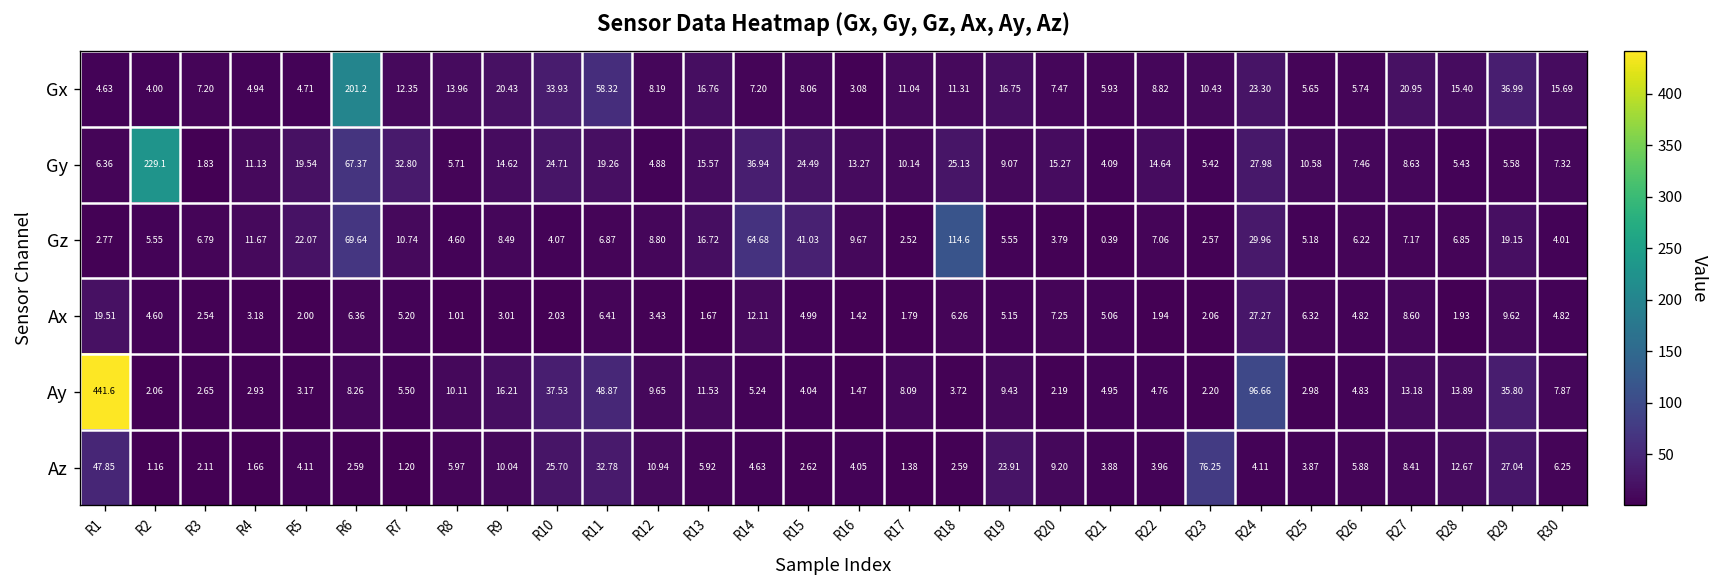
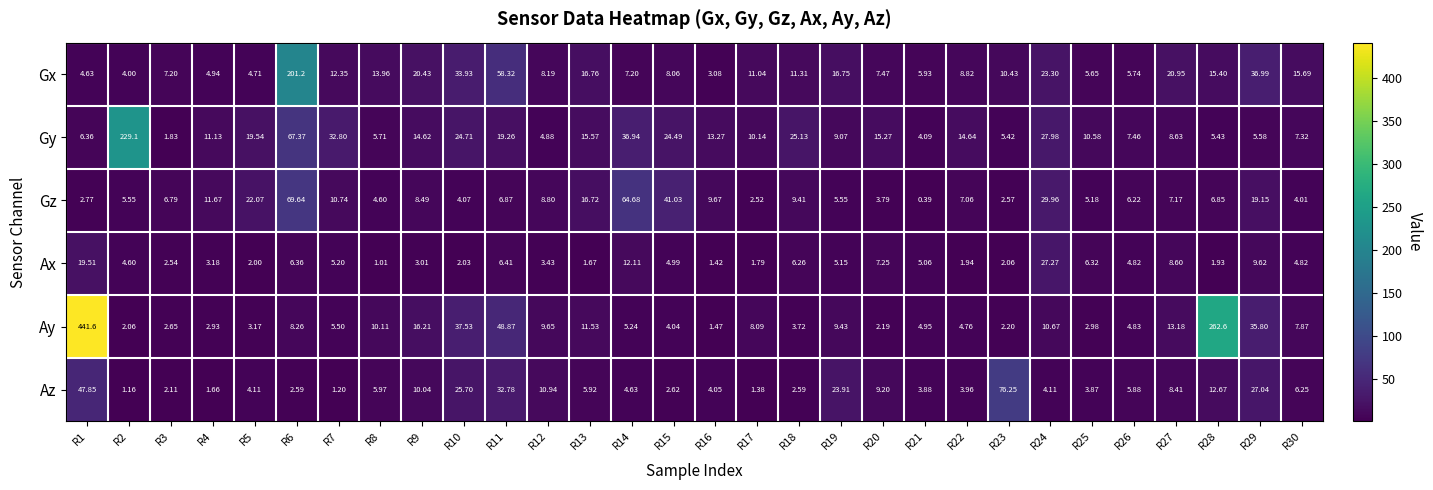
Gz, R18: 114.6 -> 9.41
Ay, R24: 96.66 -> 10.67
Ay, R28: 13.89 -> 262.6
